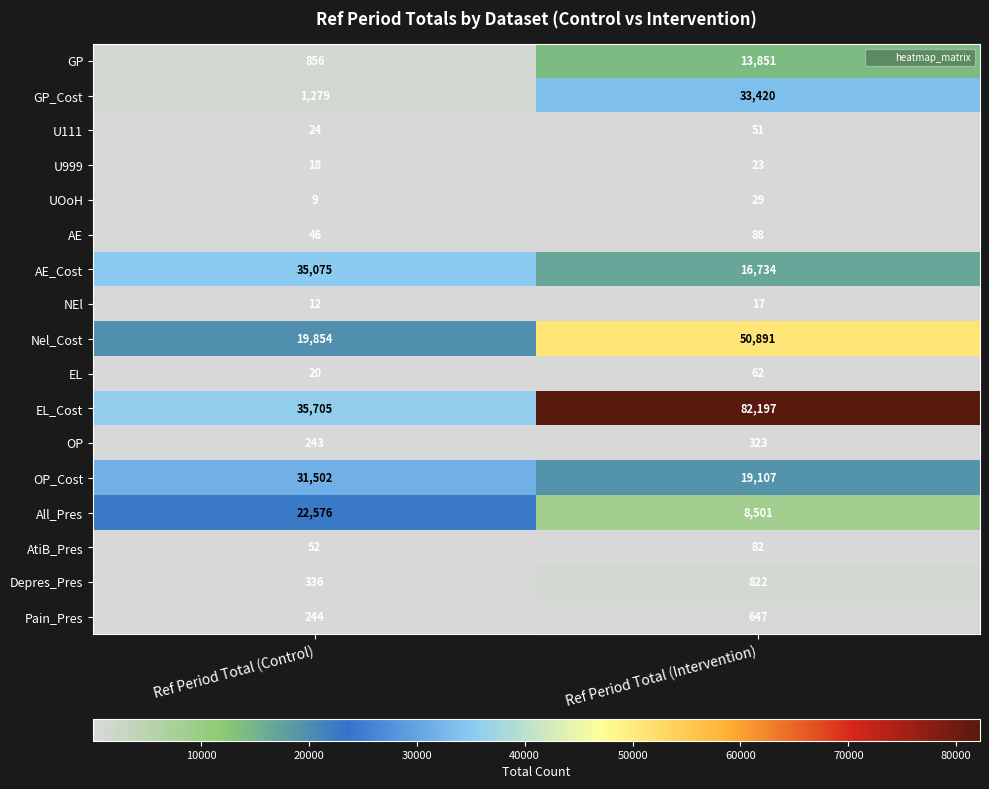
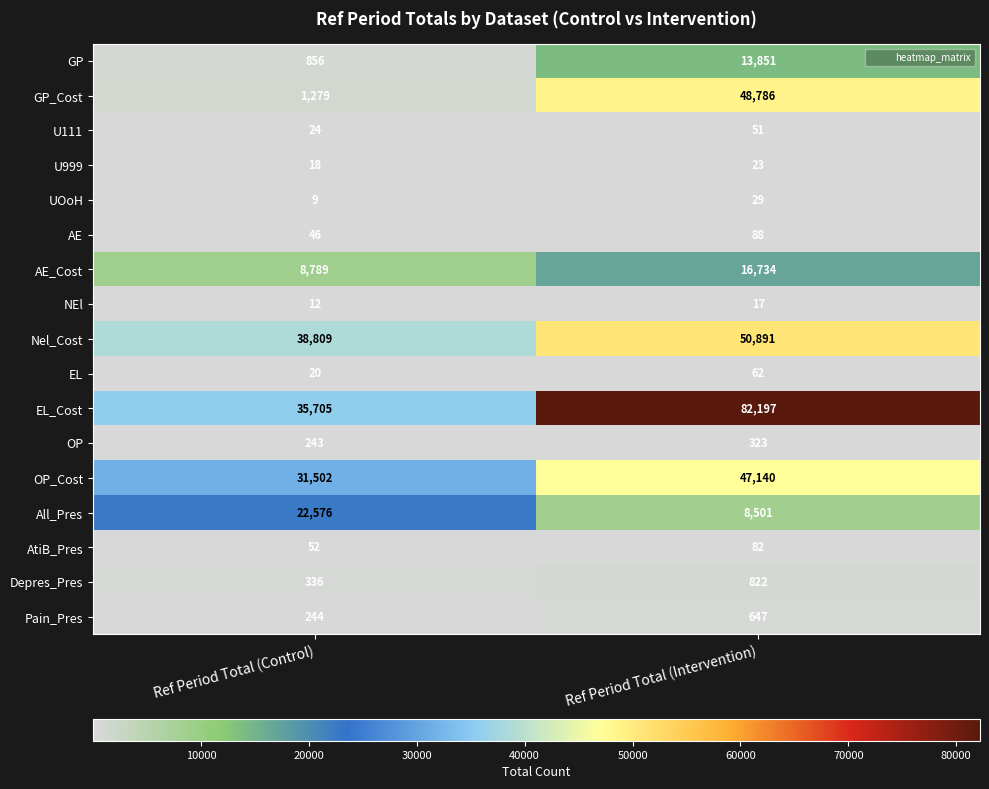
GP_Cost, Ref Period Total (Intervention): 33,420 -> 48,786
AE_Cost, Ref Period Total (Control): 35,075 -> 8,789
Nel_Cost, Ref Period Total (Control): 19,854 -> 38,809
OP_Cost, Ref Period Total (Intervention): 19,107 -> 47,140
